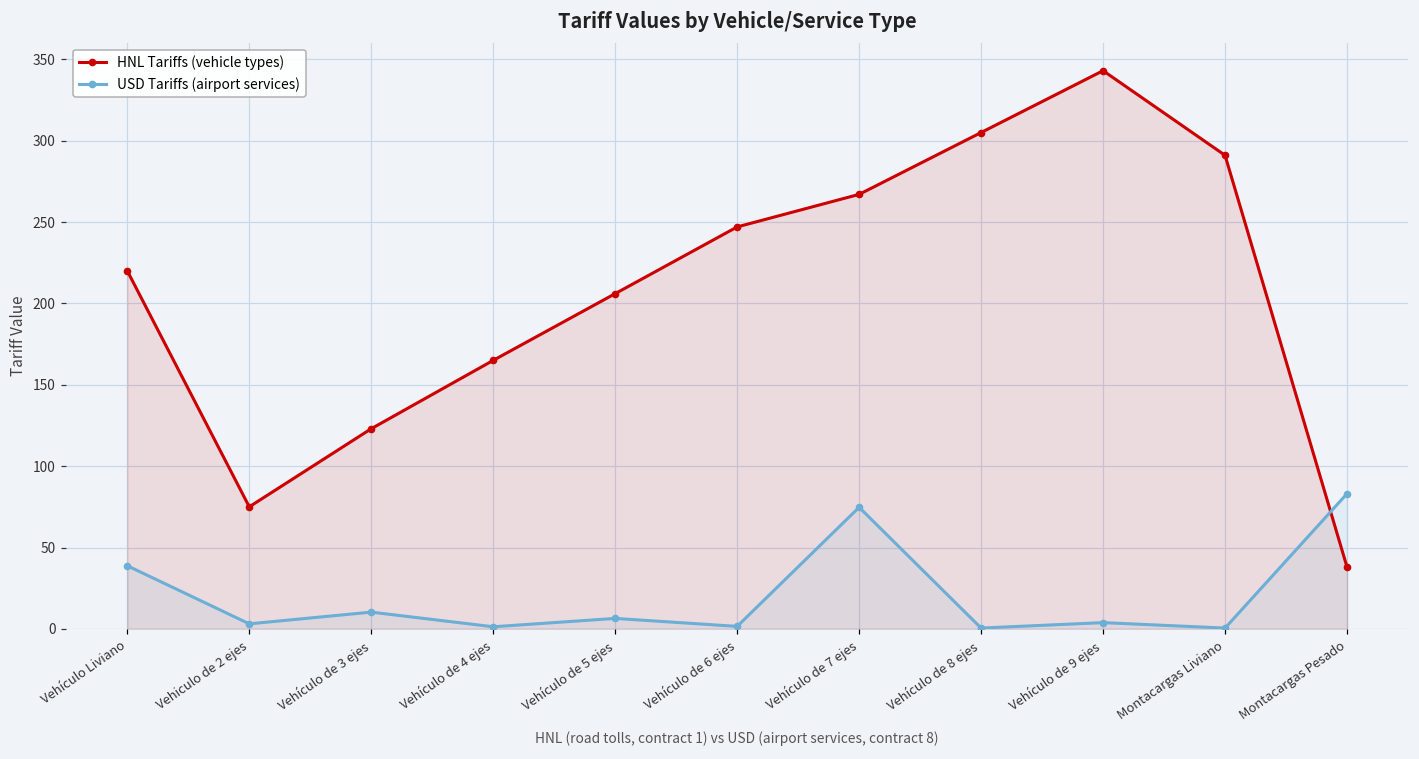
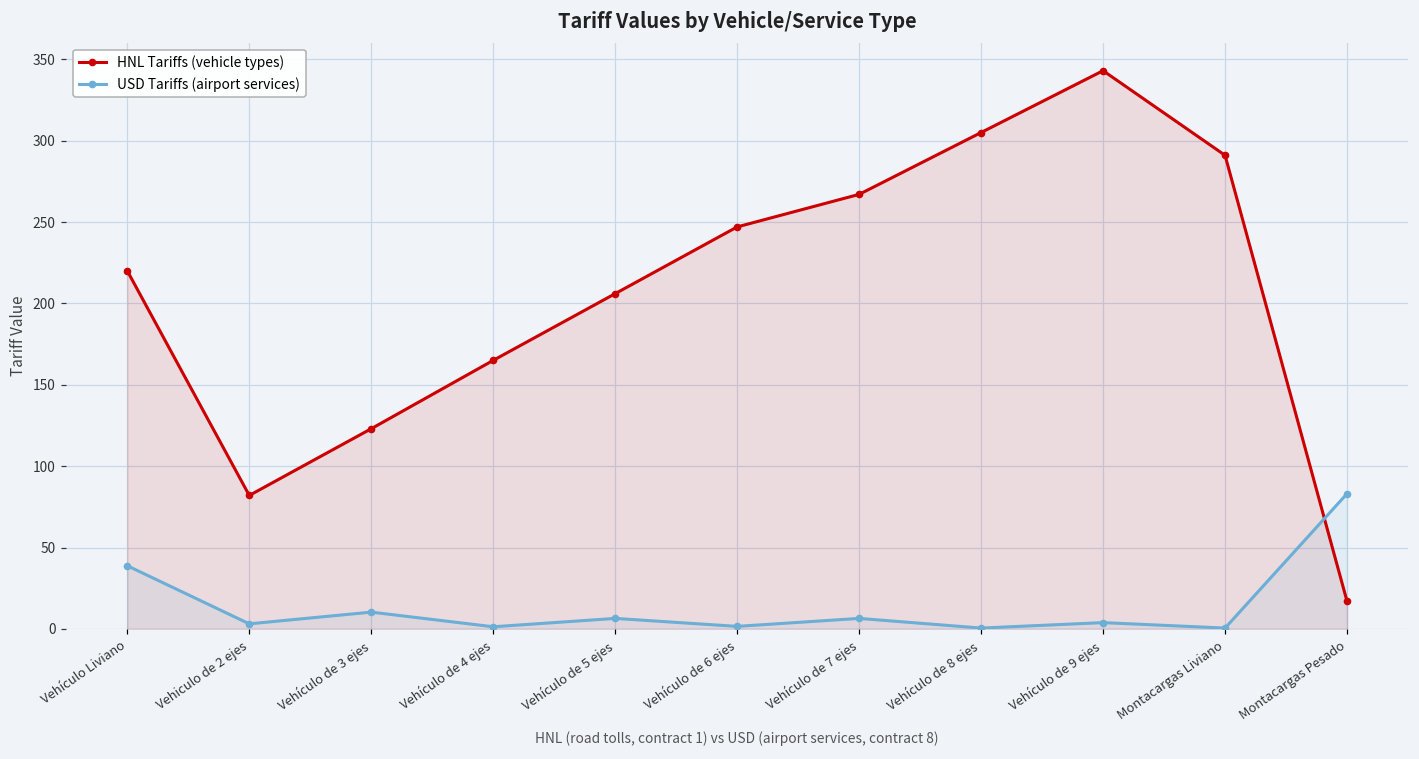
HNL Tariffs (vehicle types), Vehiculo de 2 ejes: 75 -> 82
USD Tariffs (airport services), Vehículo de 7 ejes: 75 -> 6
HNL Tariffs (vehicle types), Montacargas Pesado: 38 -> 17
